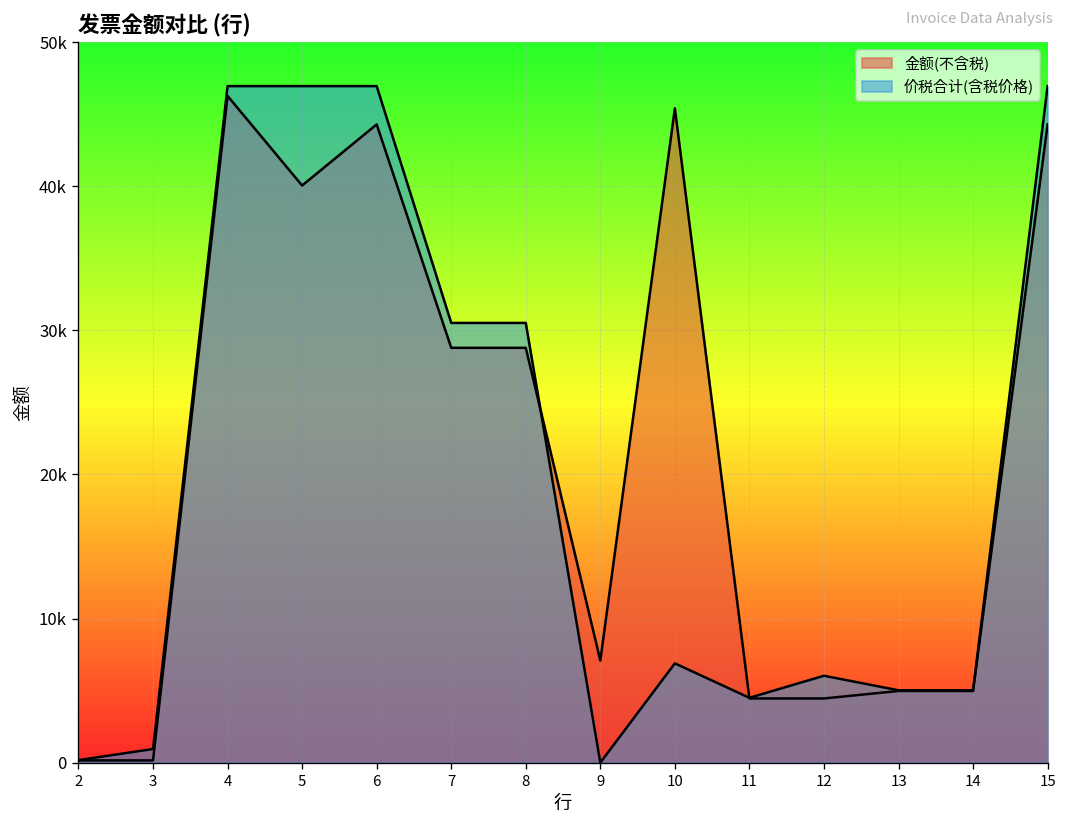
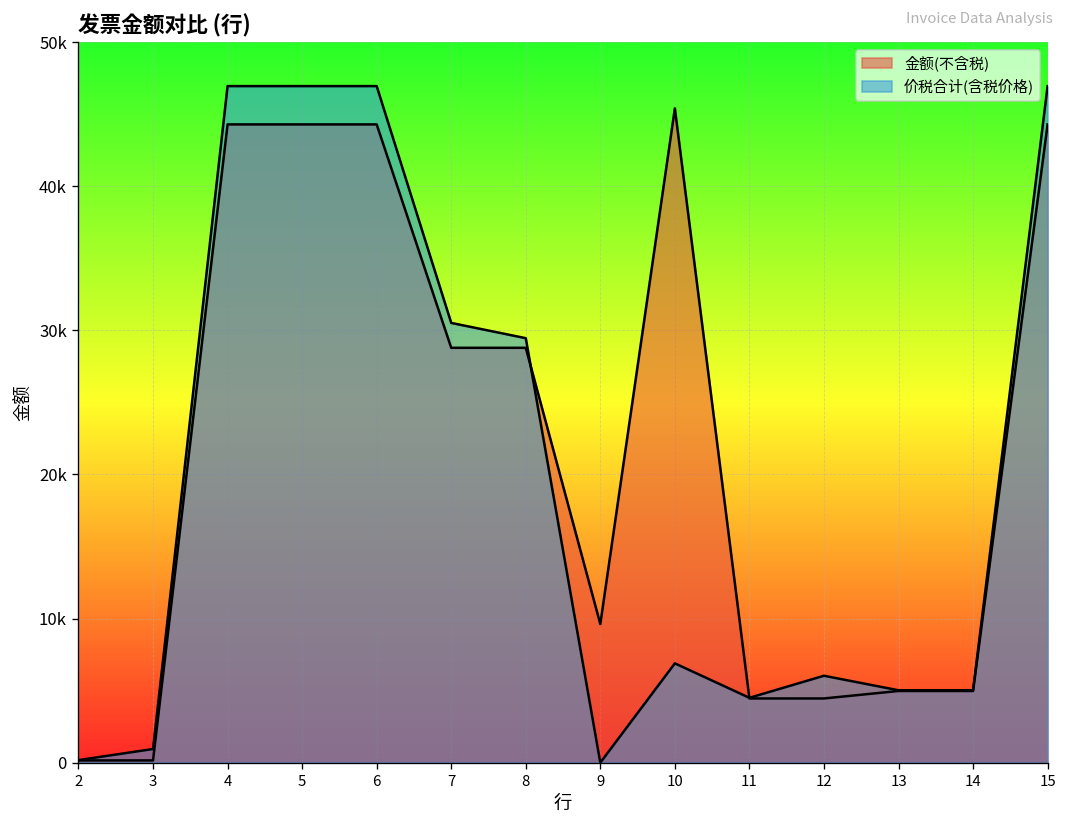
金额(不含税), 4: 46300 -> 44300
金额(不含税), 5: 40000 -> 44300
价税合计(含税价格), 8: 30500 -> 29500
金额(不含税), 9: 7100 -> 9600
